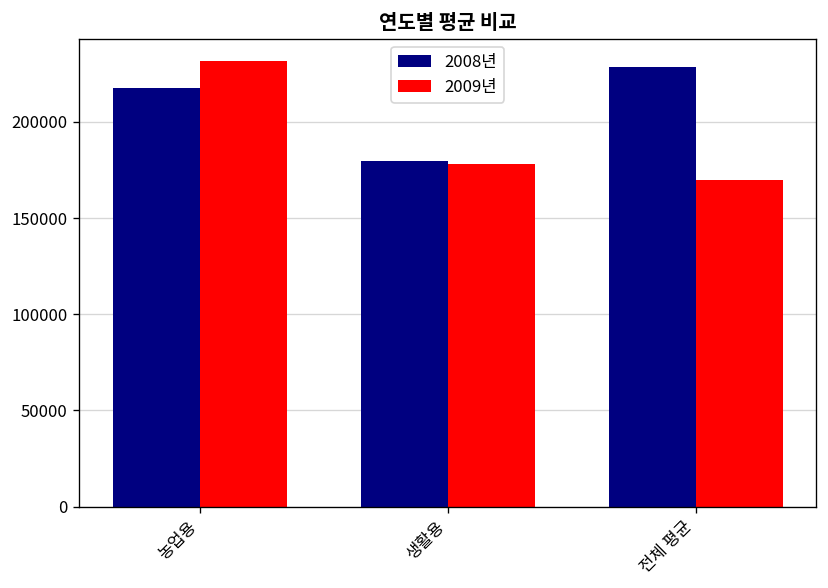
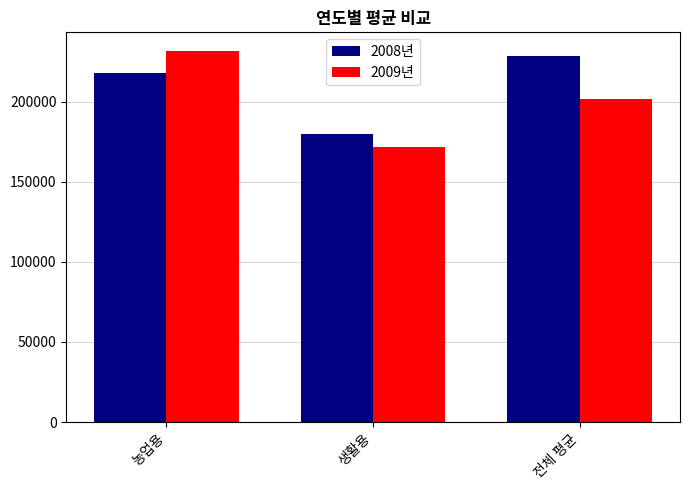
2009년, 생활용: 178000 -> 172000
2009년, 전체 평균: 170000 -> 202000
